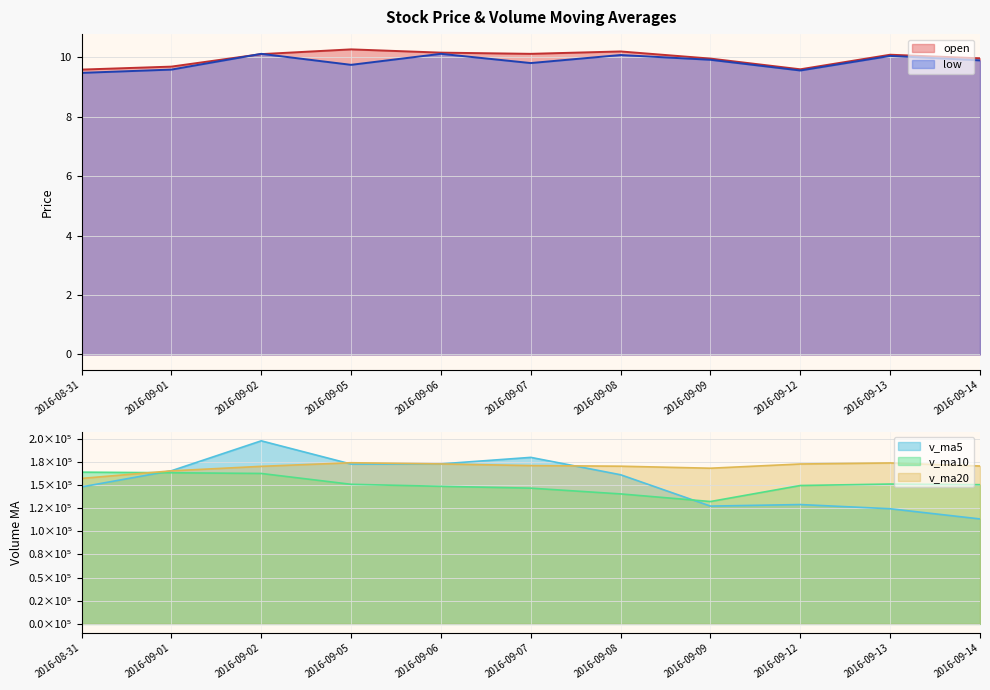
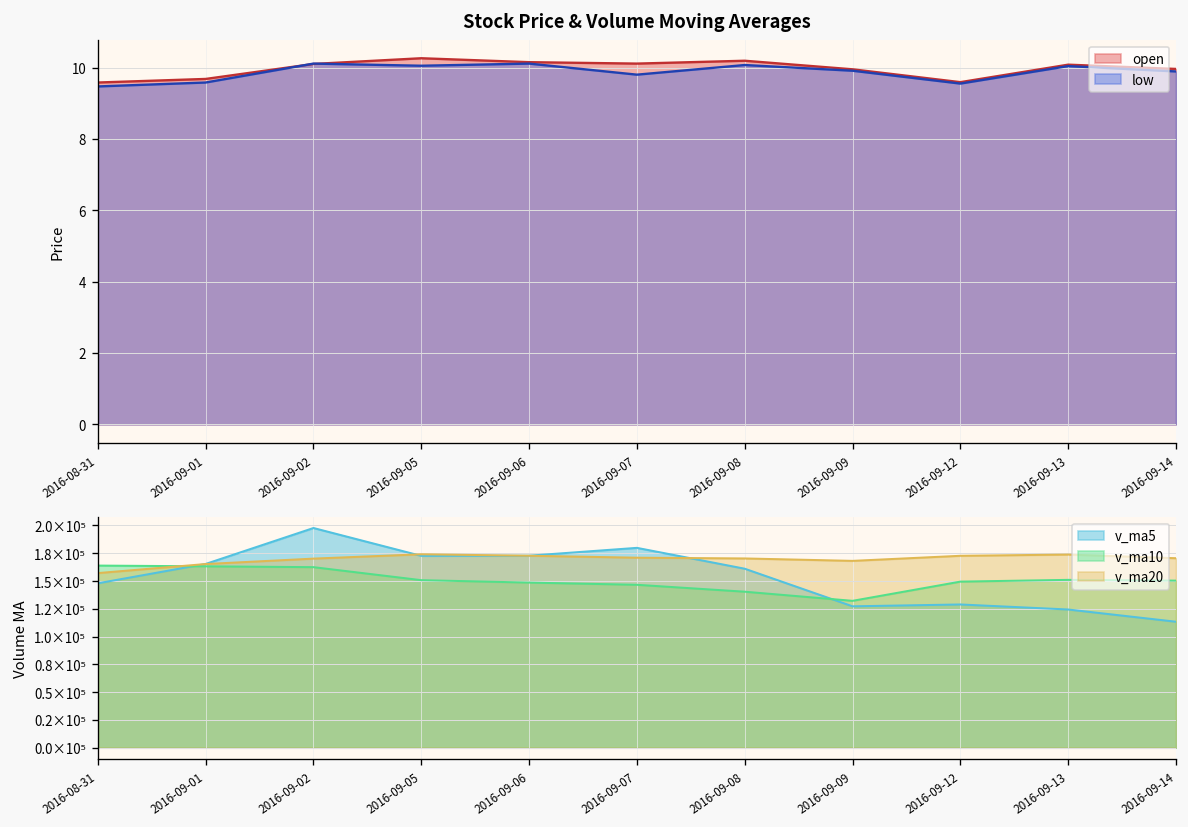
Stock Price & Volume Moving Averages, low, 2016-09-05: 9.7 -> 10.1
